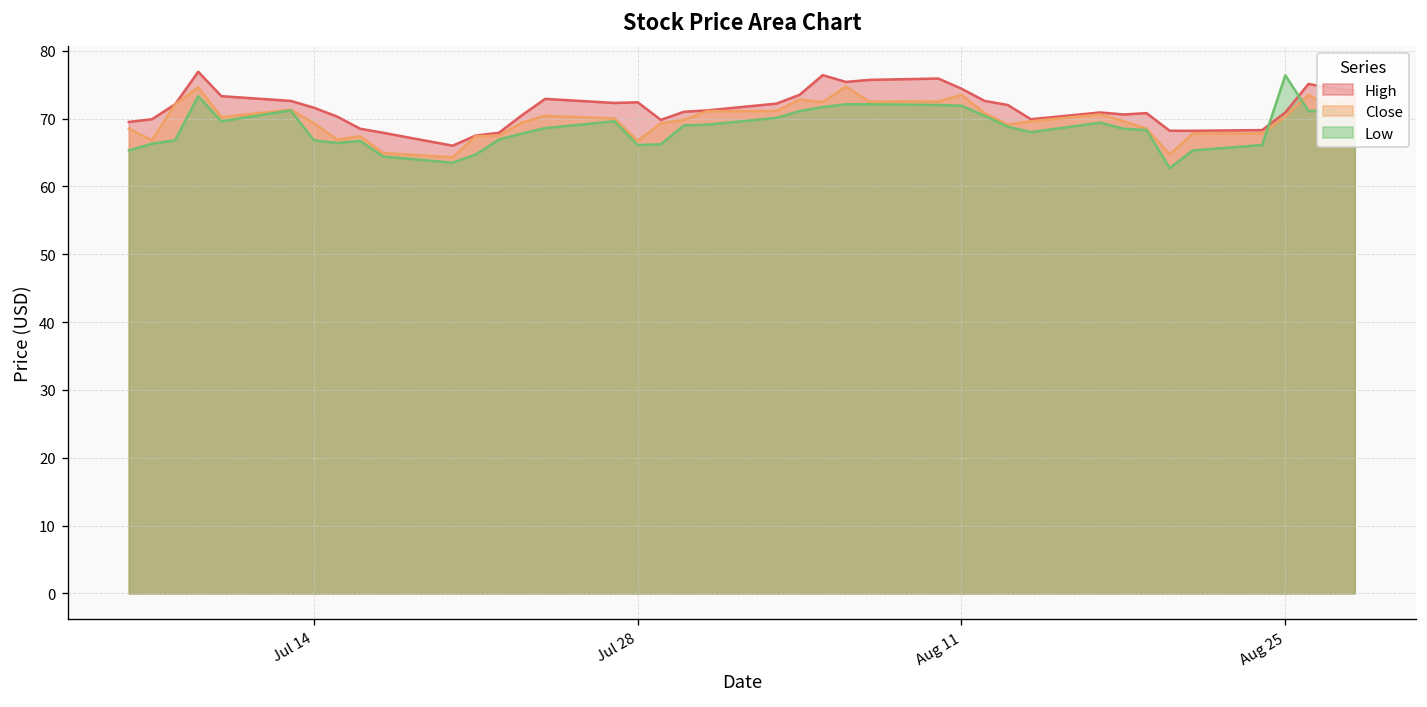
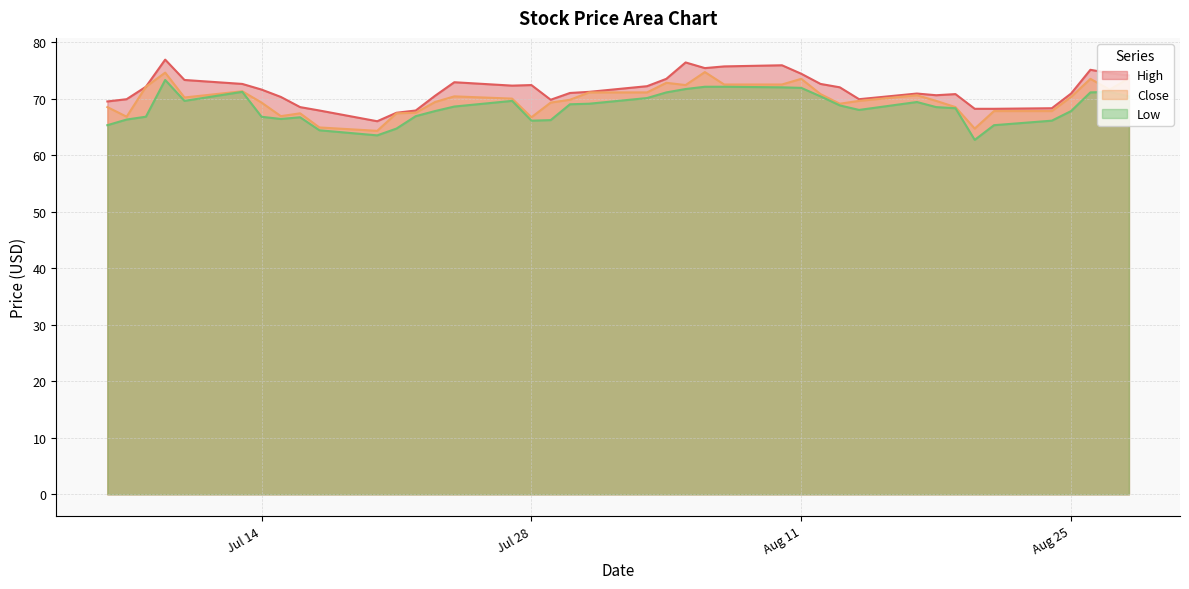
Low, Aug 25: 76 -> 68
